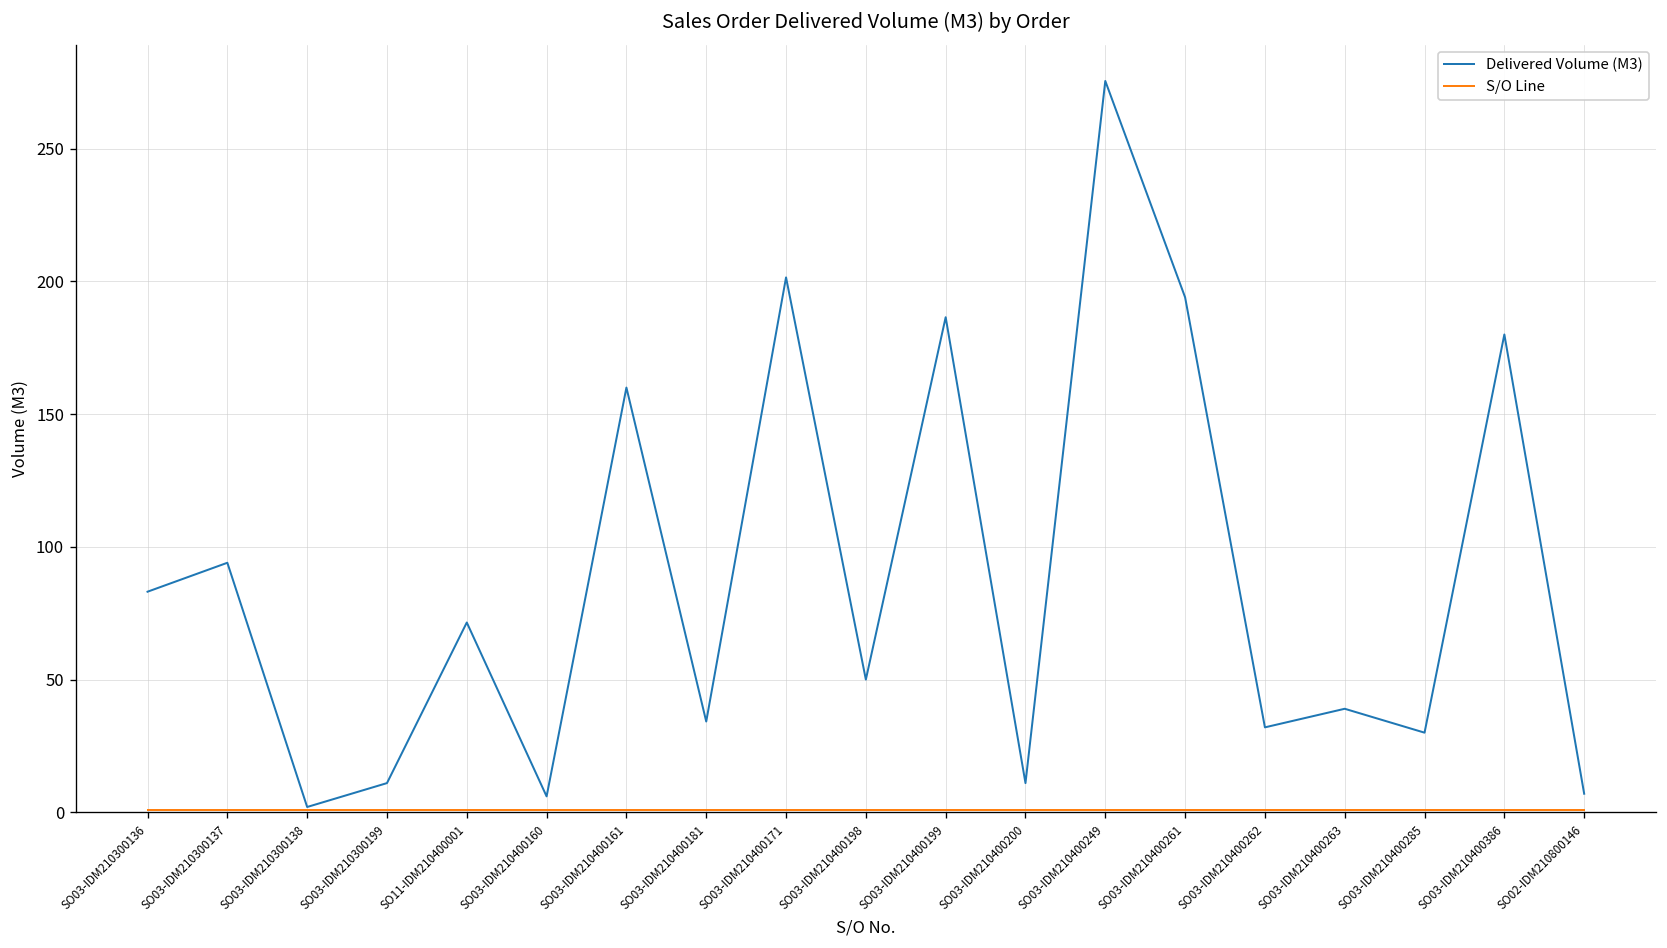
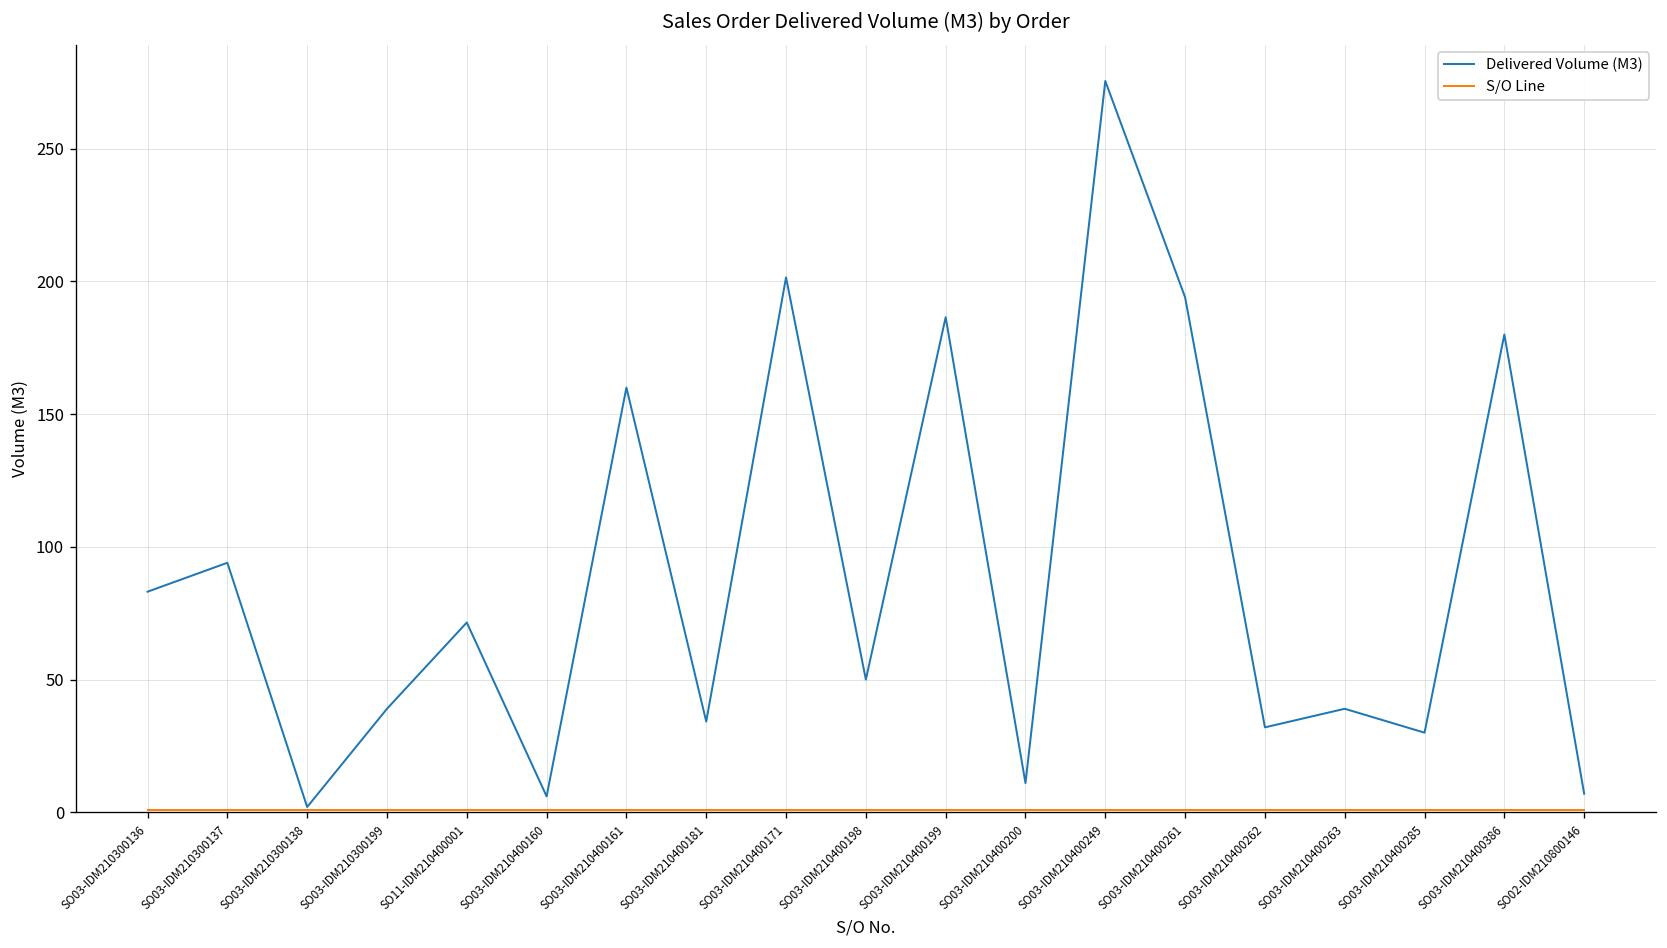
Delivered Volume (M3), SO03-IDM210300199: 11 -> 39
